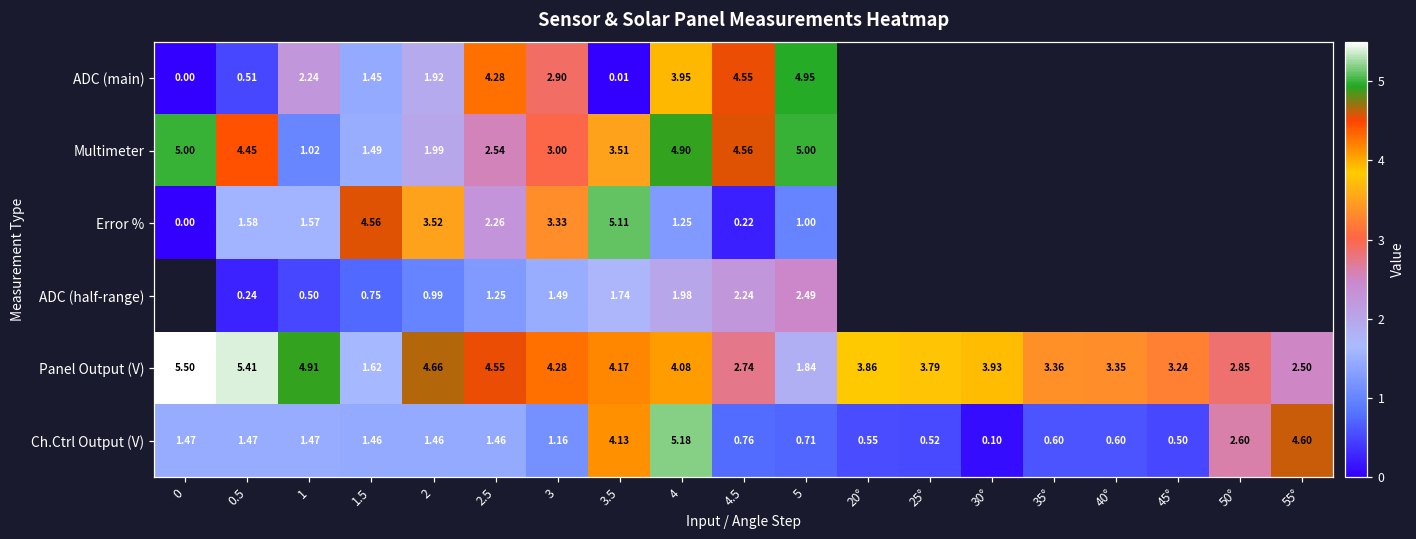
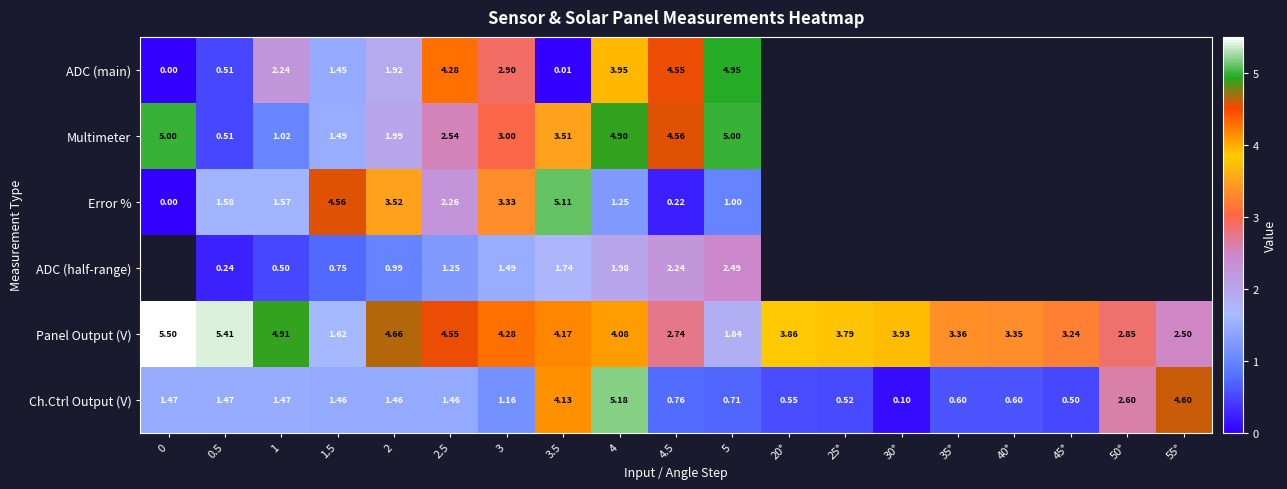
Multimeter, 0.5: 4.45 -> 0.51
